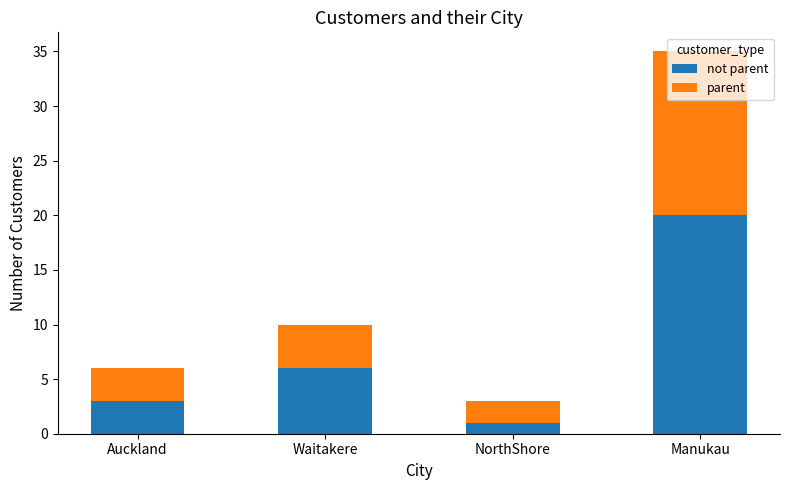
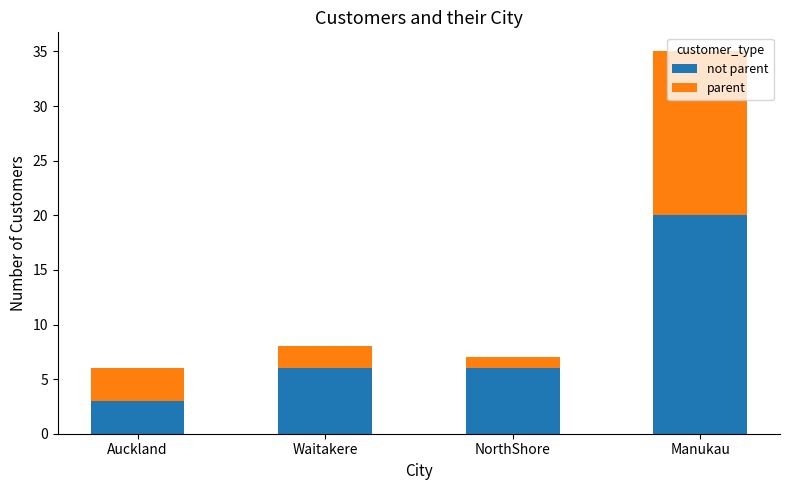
parent, Waitakere: 4 -> 2
not parent, NorthShore: 1 -> 6
parent, NorthShore: 2 -> 1
